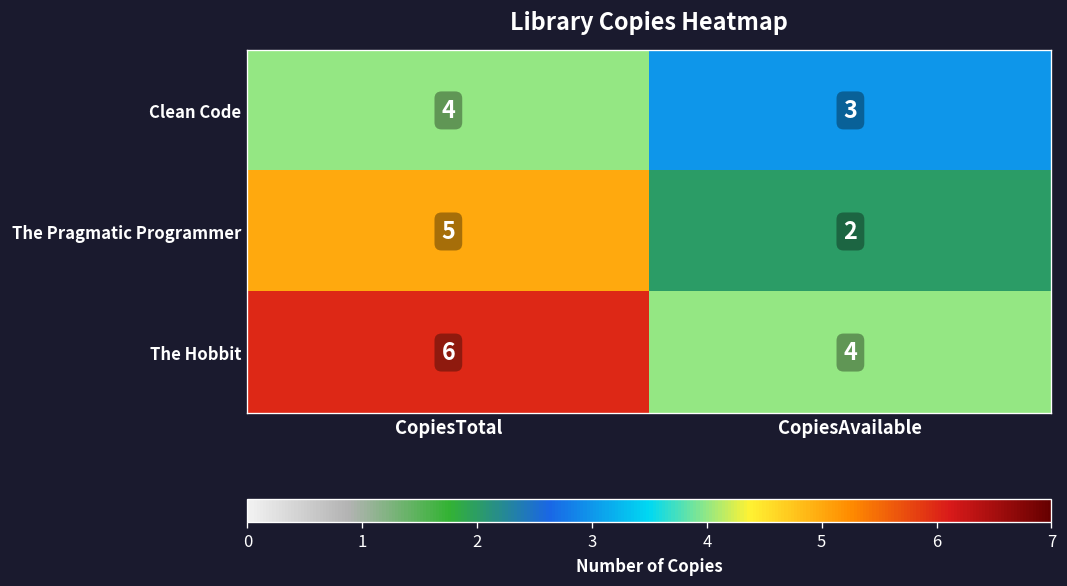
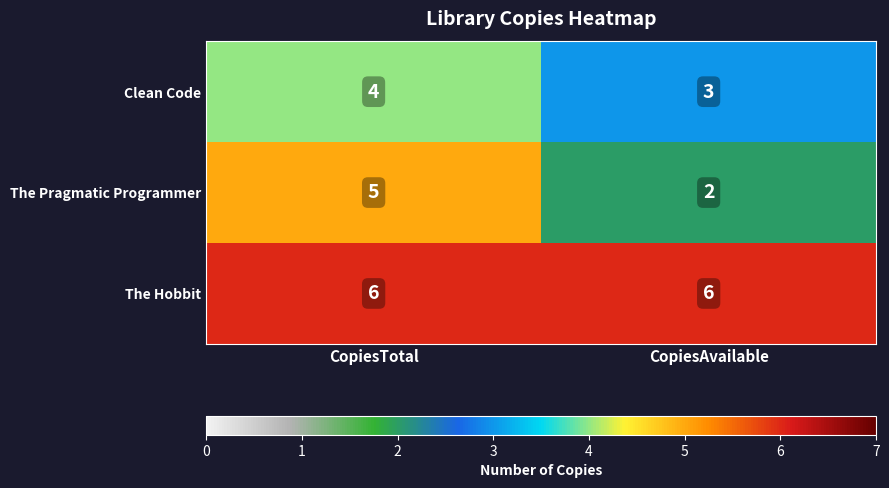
The Hobbit, CopiesAvailable: 4 -> 6
